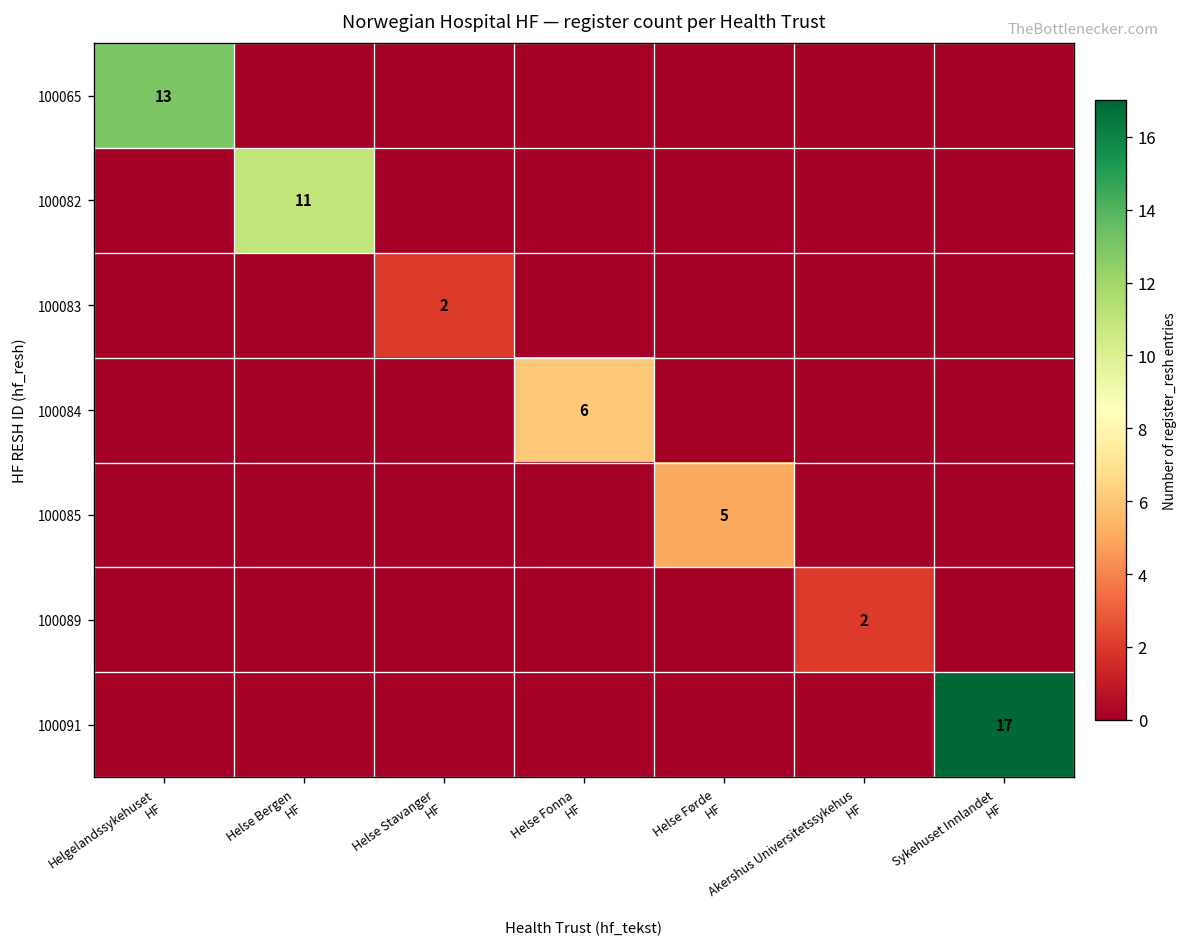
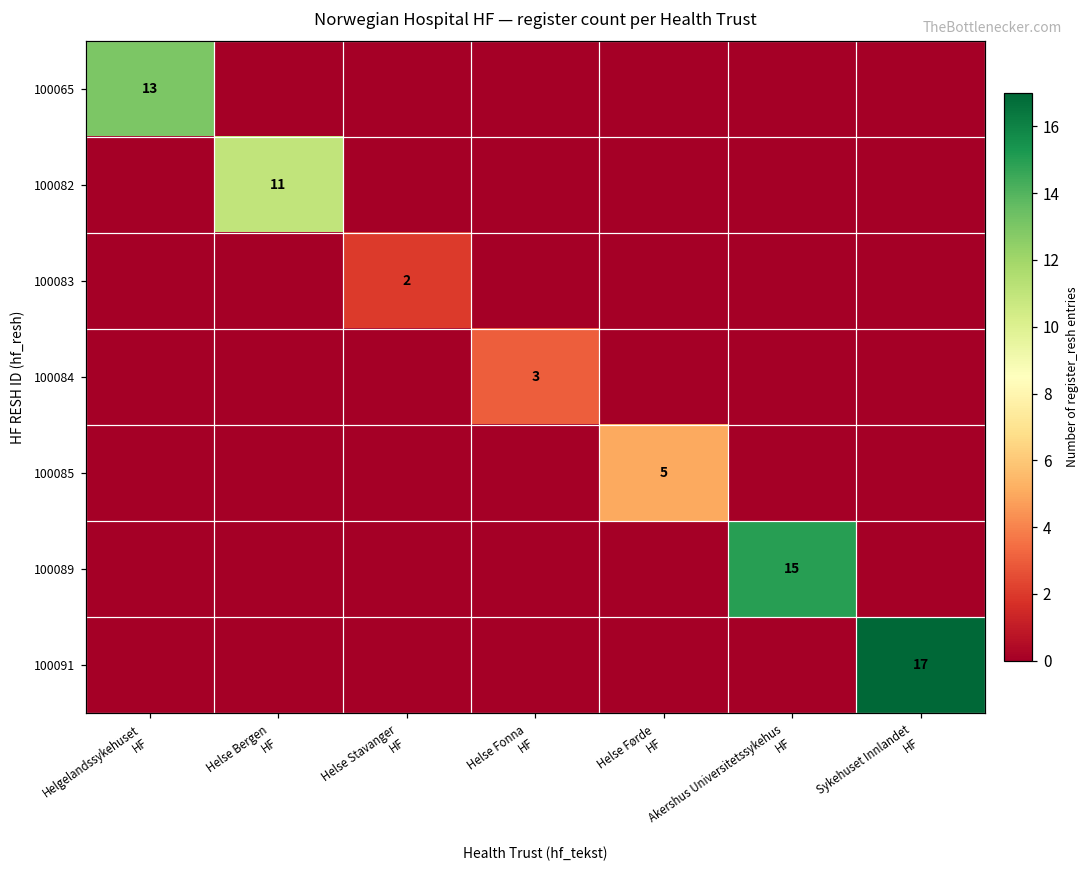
100084, Helse Fonna HF: 6 -> 3
100089, Akershus Universitetssykehus HF: 2 -> 15
